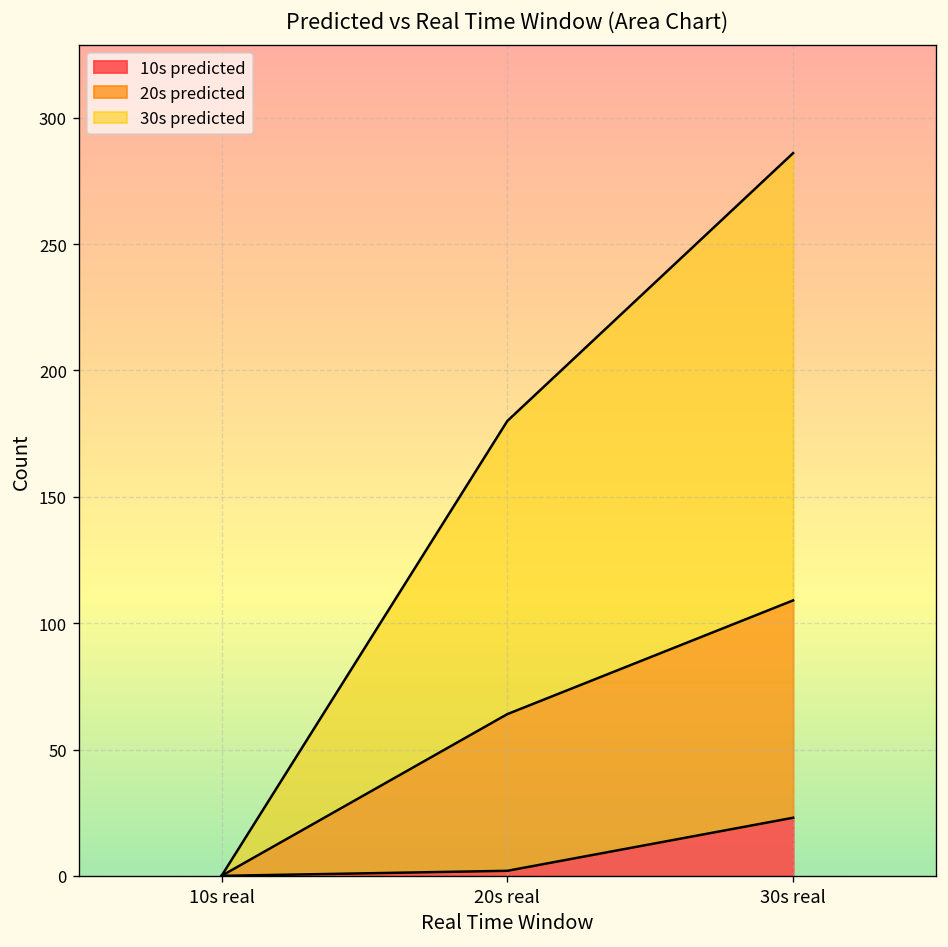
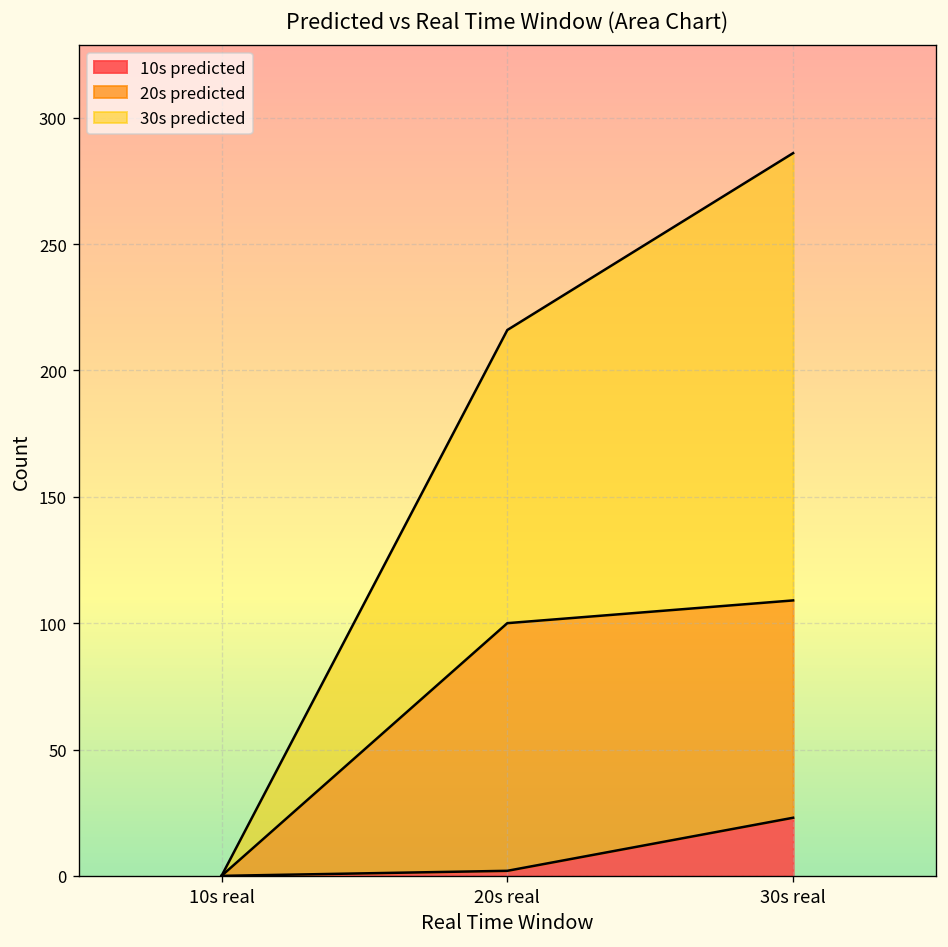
20s predicted, 20s real: 62 -> 98
